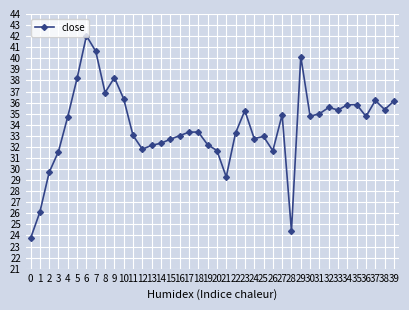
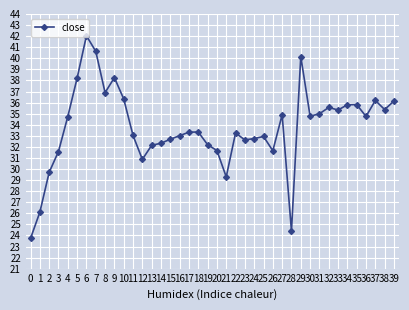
12: 31.8 -> 30.9
23: 35.3 -> 32.6
